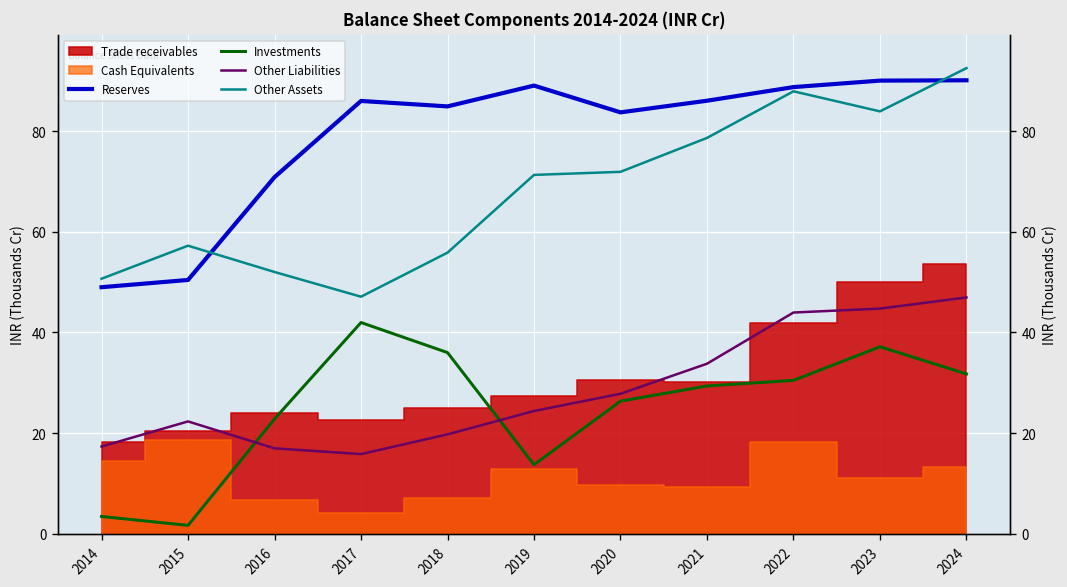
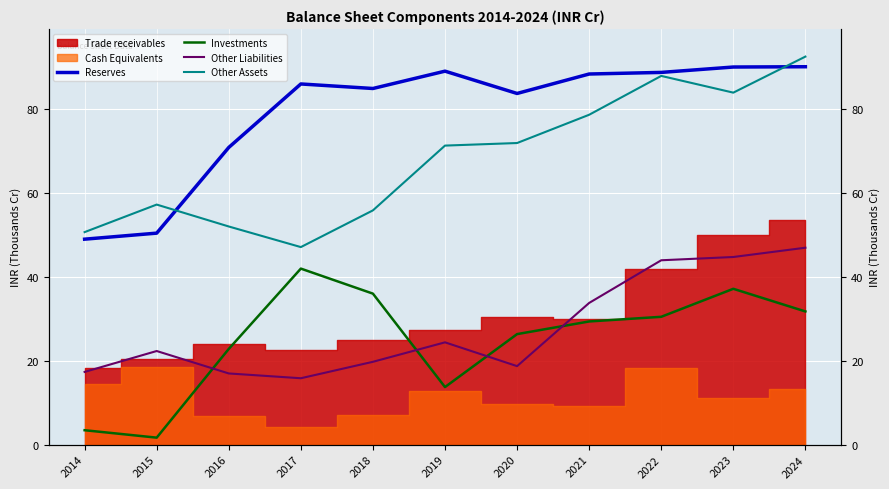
Other Liabilities, 2020: 28 -> 19
Reserves, 2021: 86 -> 88
